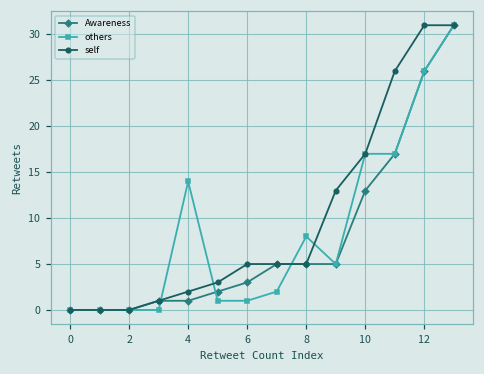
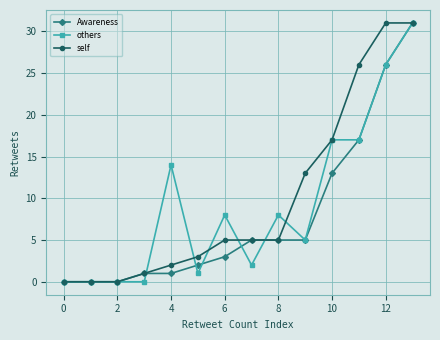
others, 6: 1 -> 8
